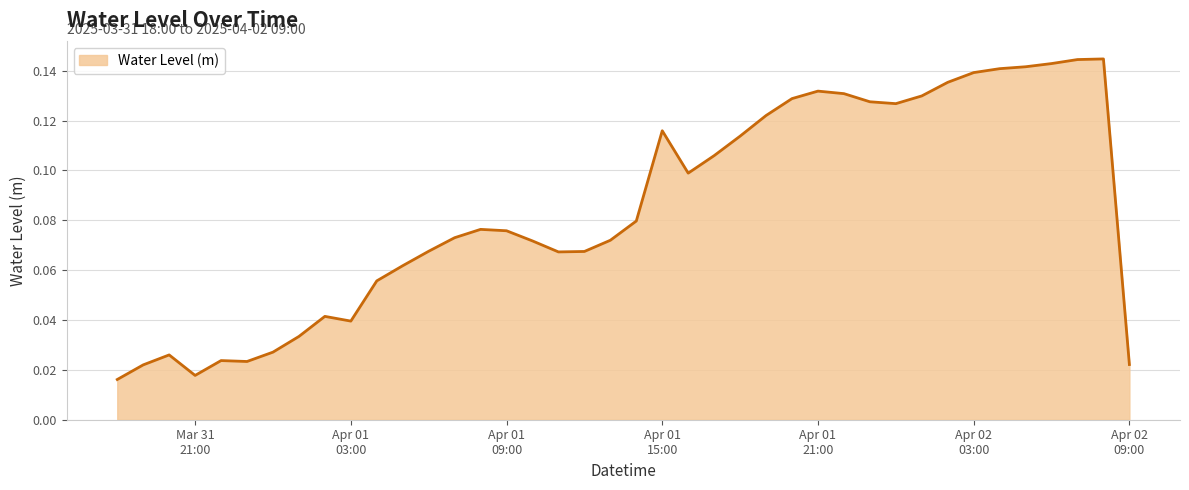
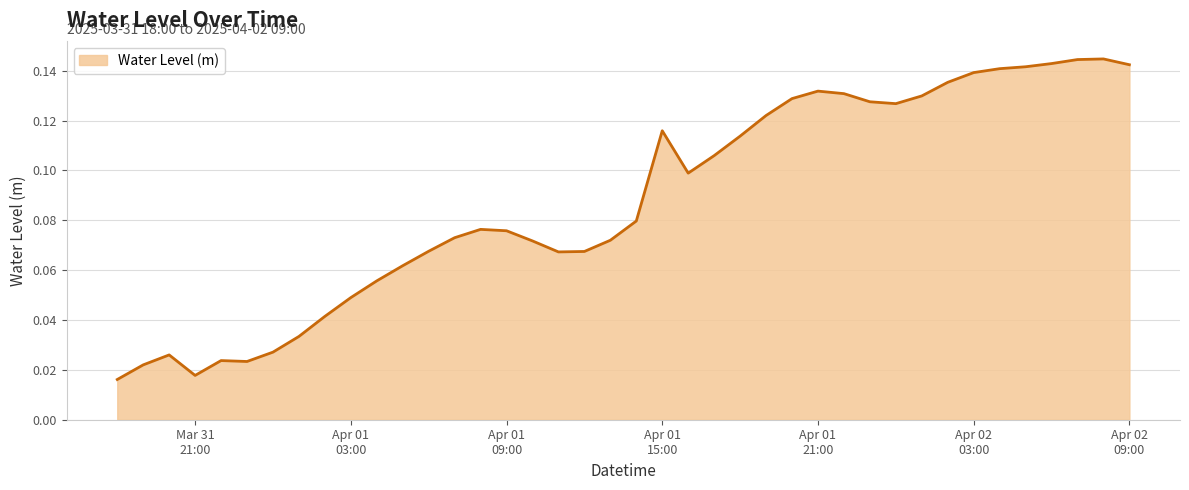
Apr 01 03:00: 0.040 -> 0.049
Apr 02 09:00: 0.022 -> 0.142
